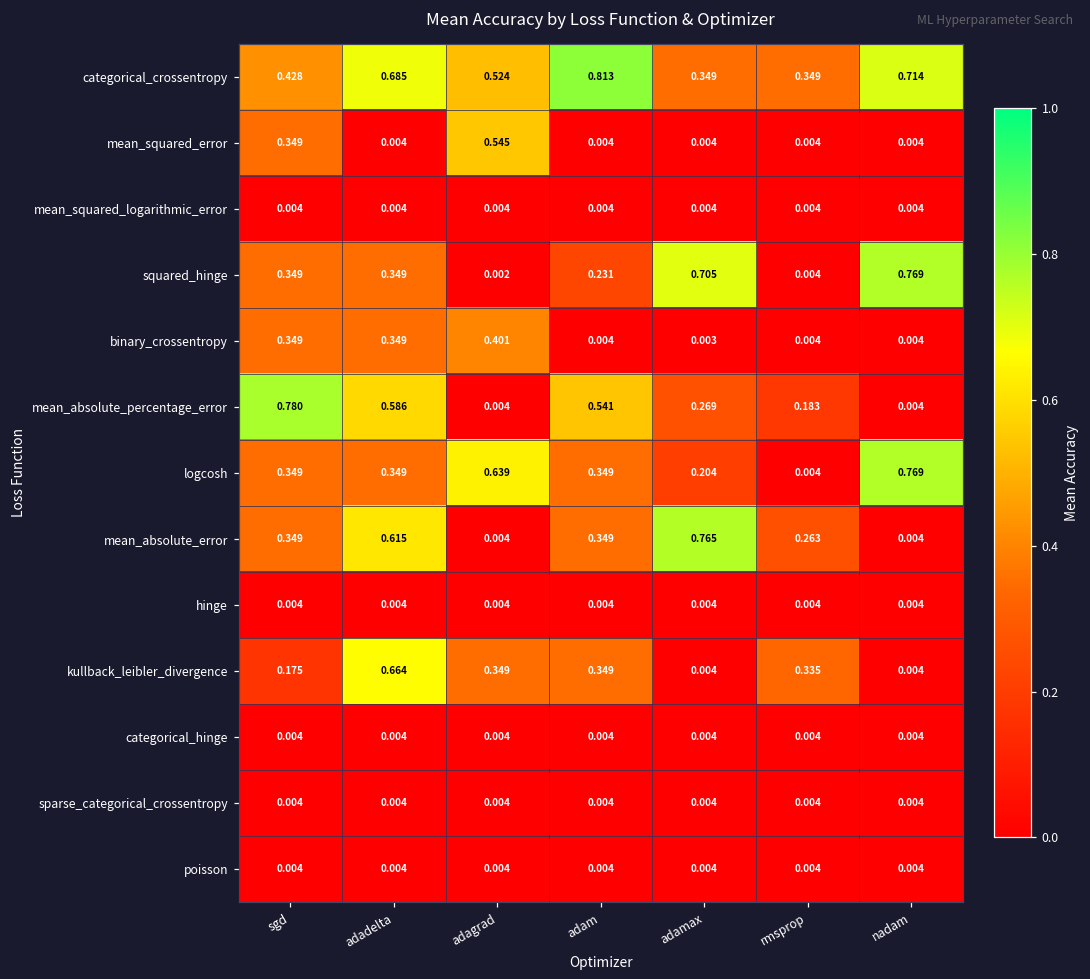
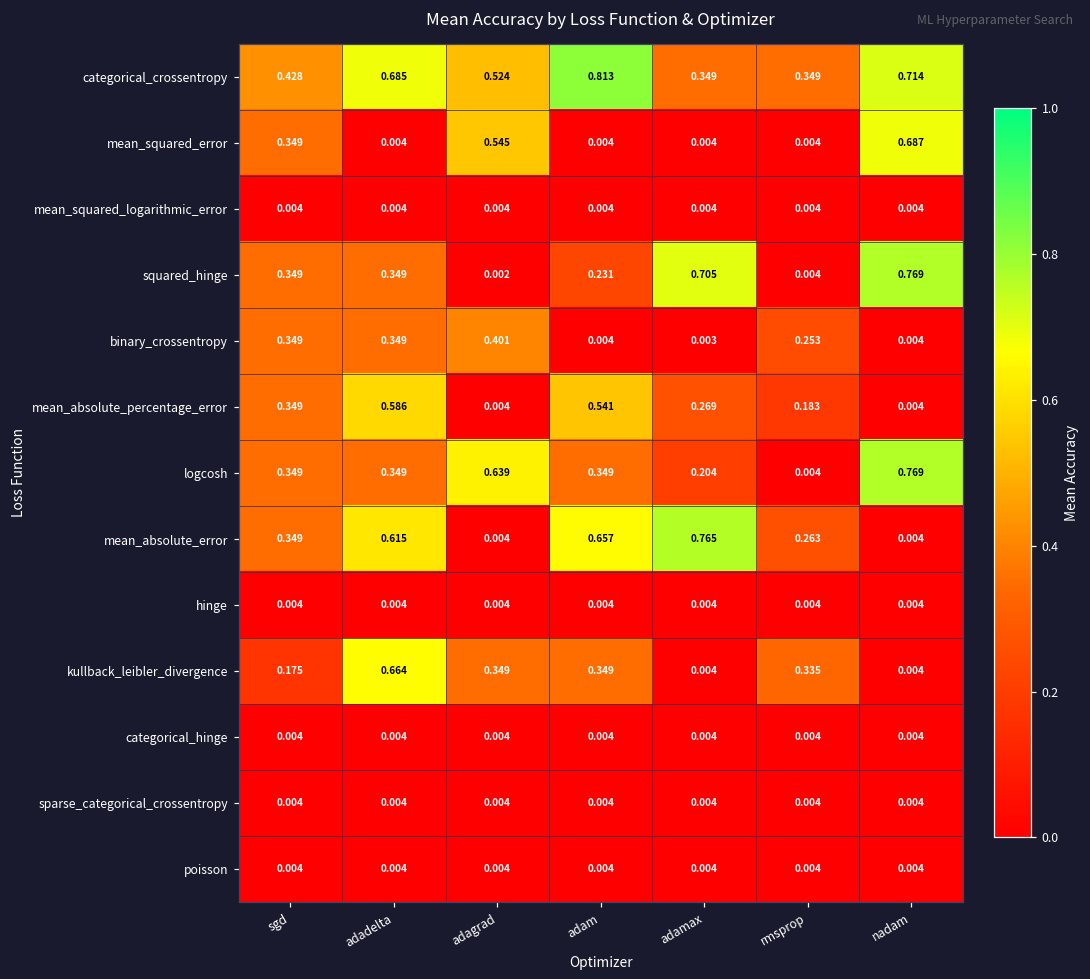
mean_squared_error, nadam: 0.004 -> 0.687
binary_crossentropy, rmsprop: 0.004 -> 0.253
mean_absolute_percentage_error, sgd: 0.780 -> 0.349
mean_absolute_error, adam: 0.349 -> 0.657
